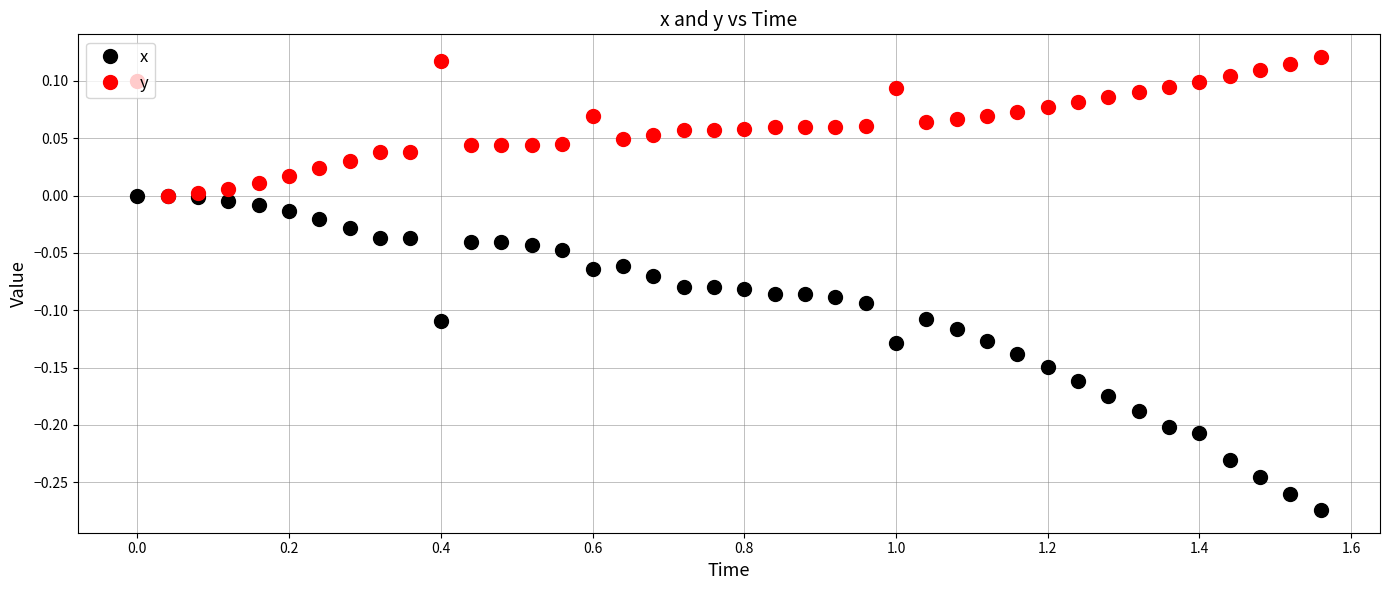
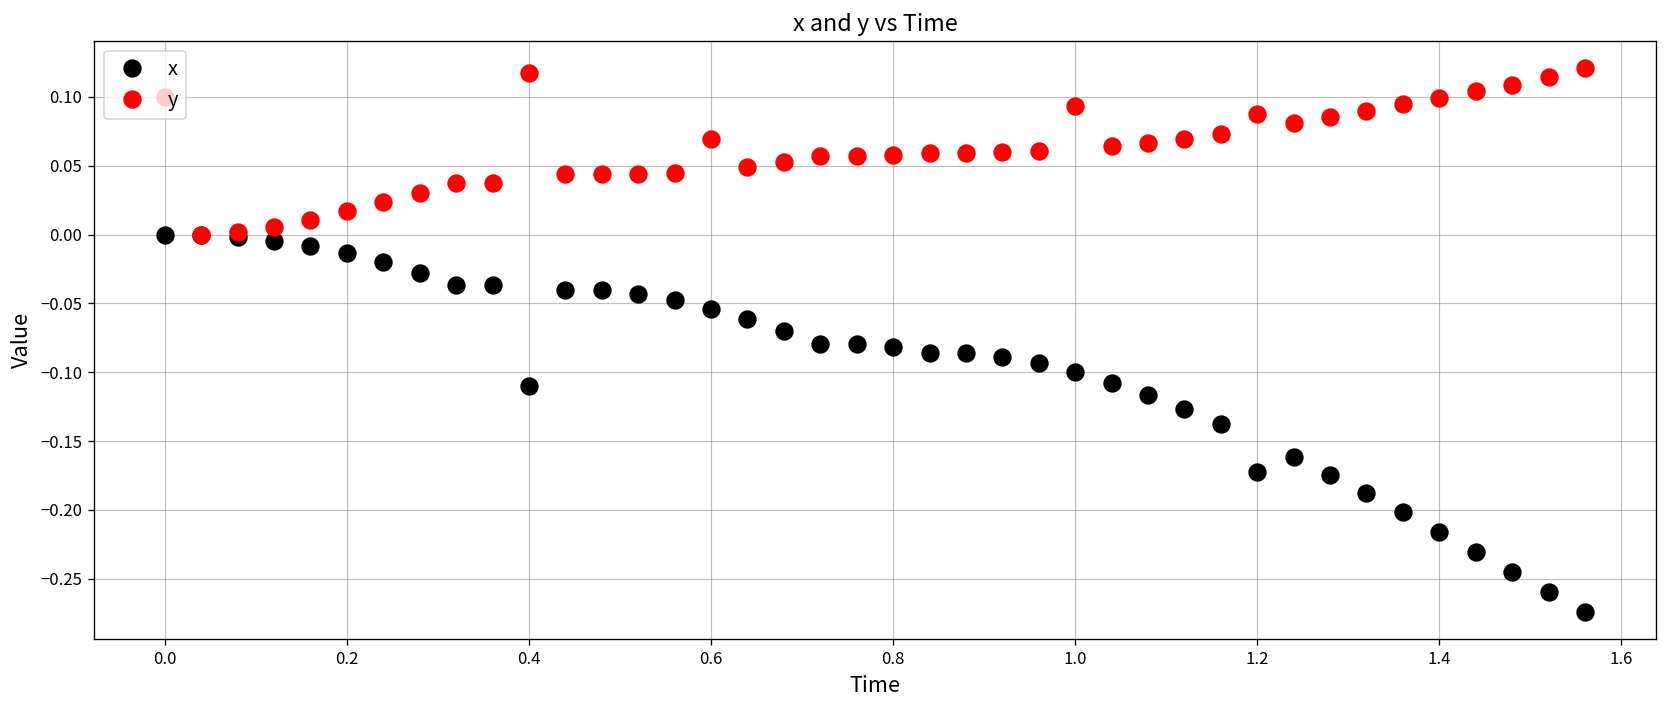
x, 0.6: -0.064 -> -0.054
x, 1.0: -0.129 -> -0.100
x, 1.2: -0.149 -> -0.172
y, 1.2: 0.077 -> 0.088
x, 1.4: -0.207 -> -0.216
